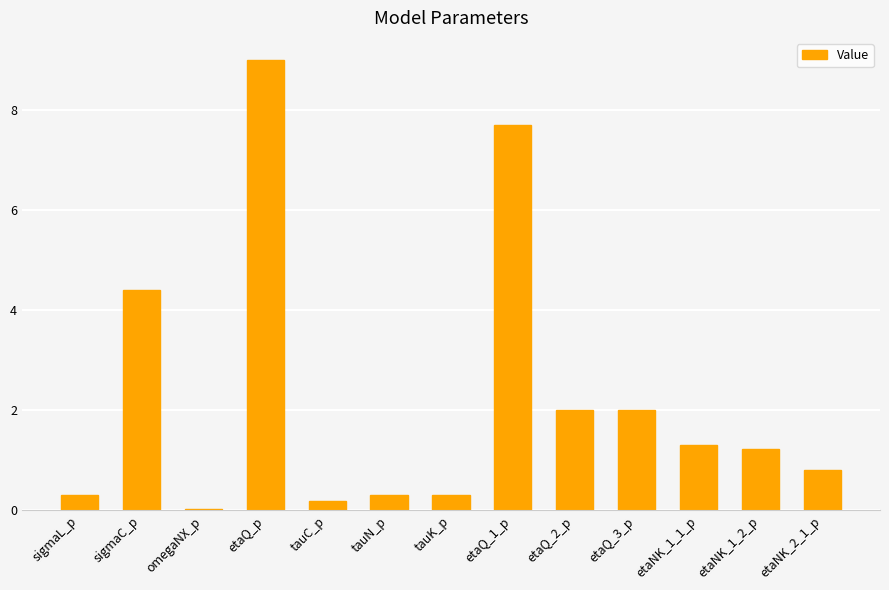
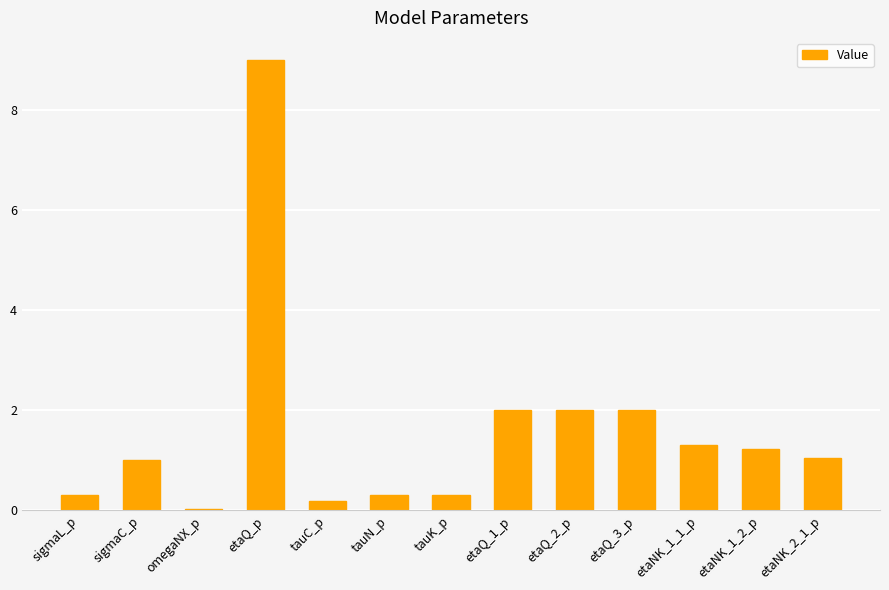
sigmaC_p: 4.4 -> 1.0
etaQ_1_p: 7.7 -> 2.0
etaNK_2_1_p: 0.8 -> 1.1
